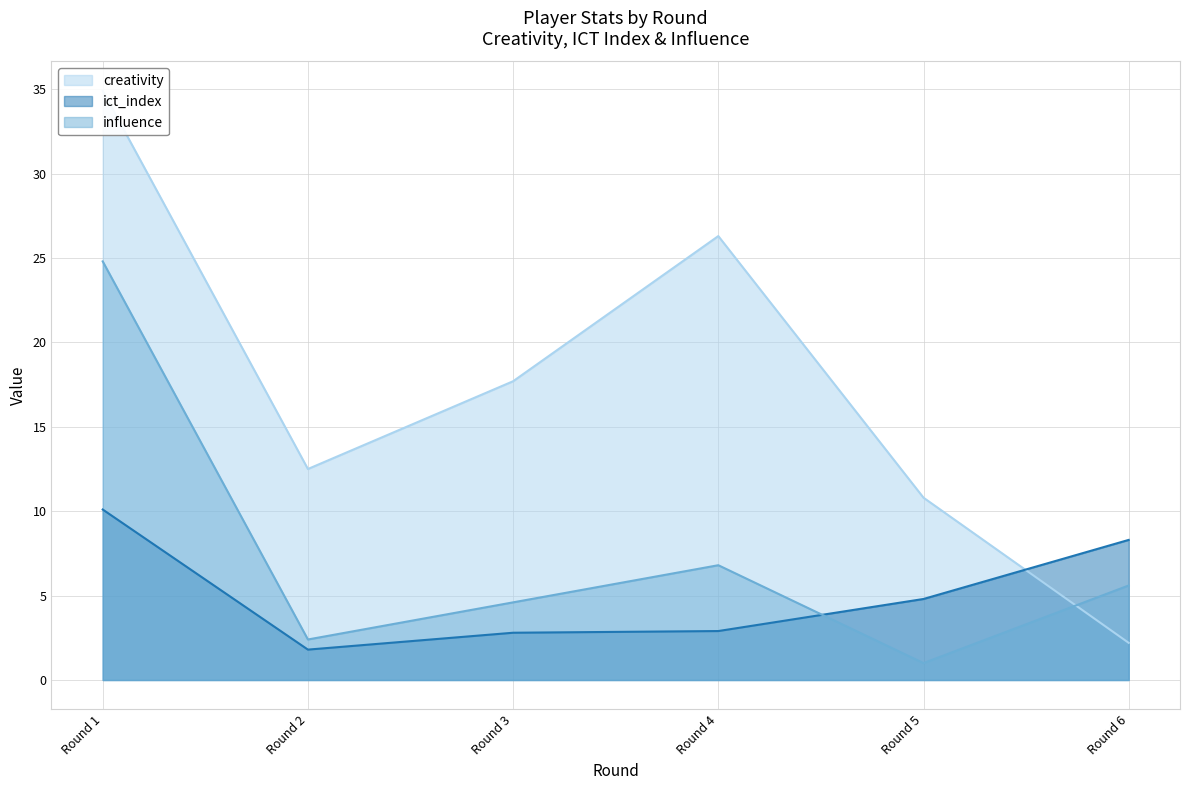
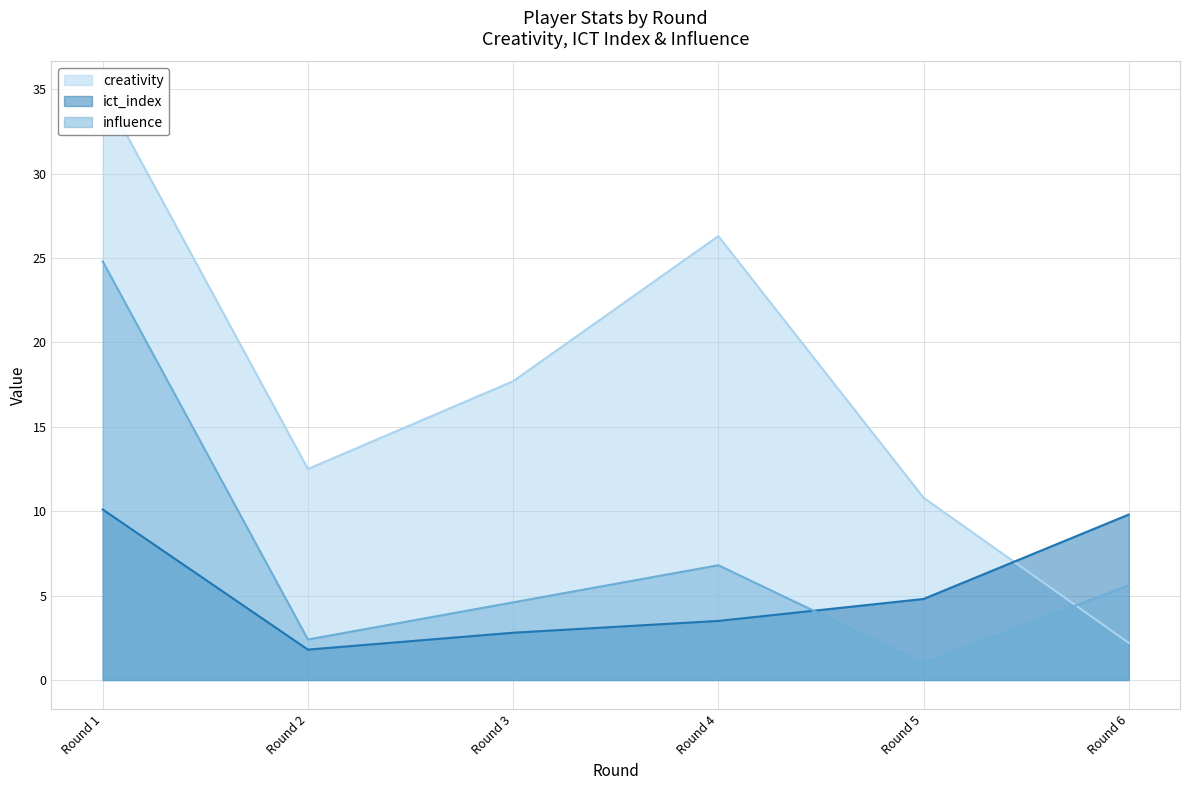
ict_index, Round 4: 2.9 -> 3.5
ict_index, Round 6: 8.3 -> 9.8
